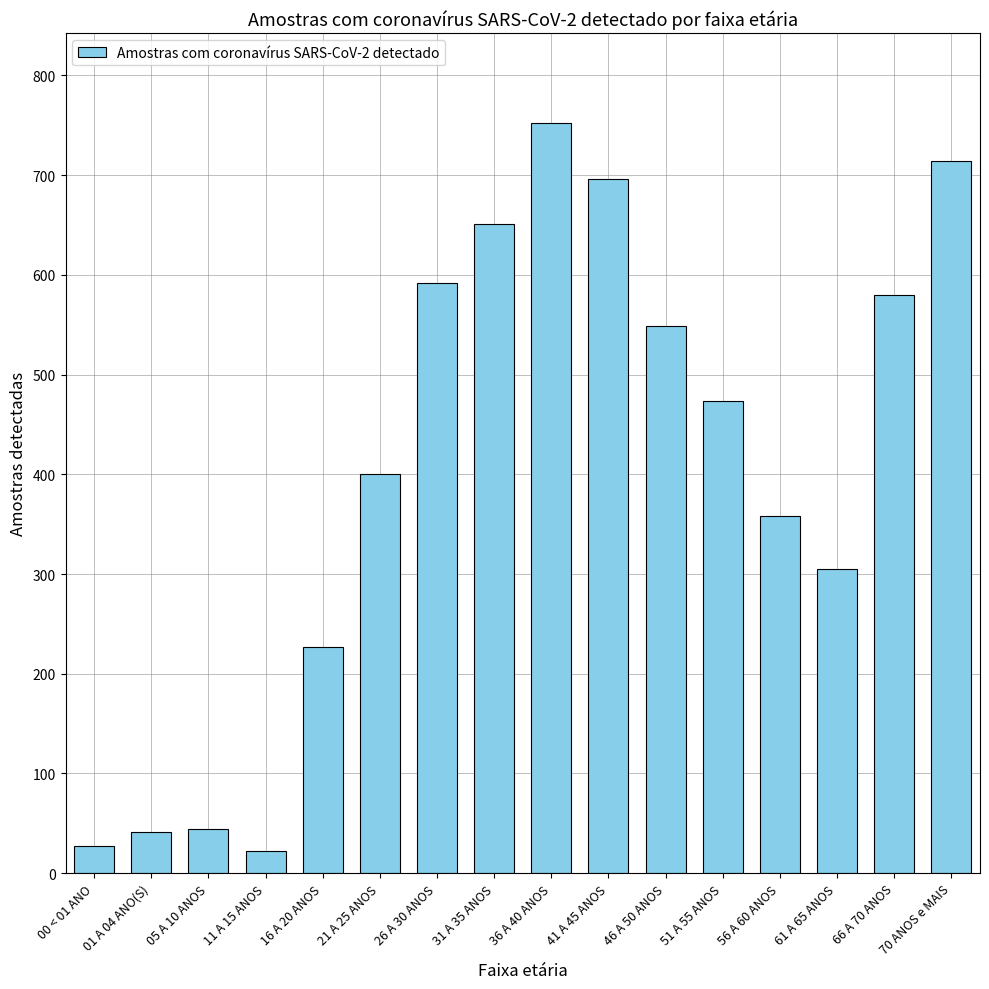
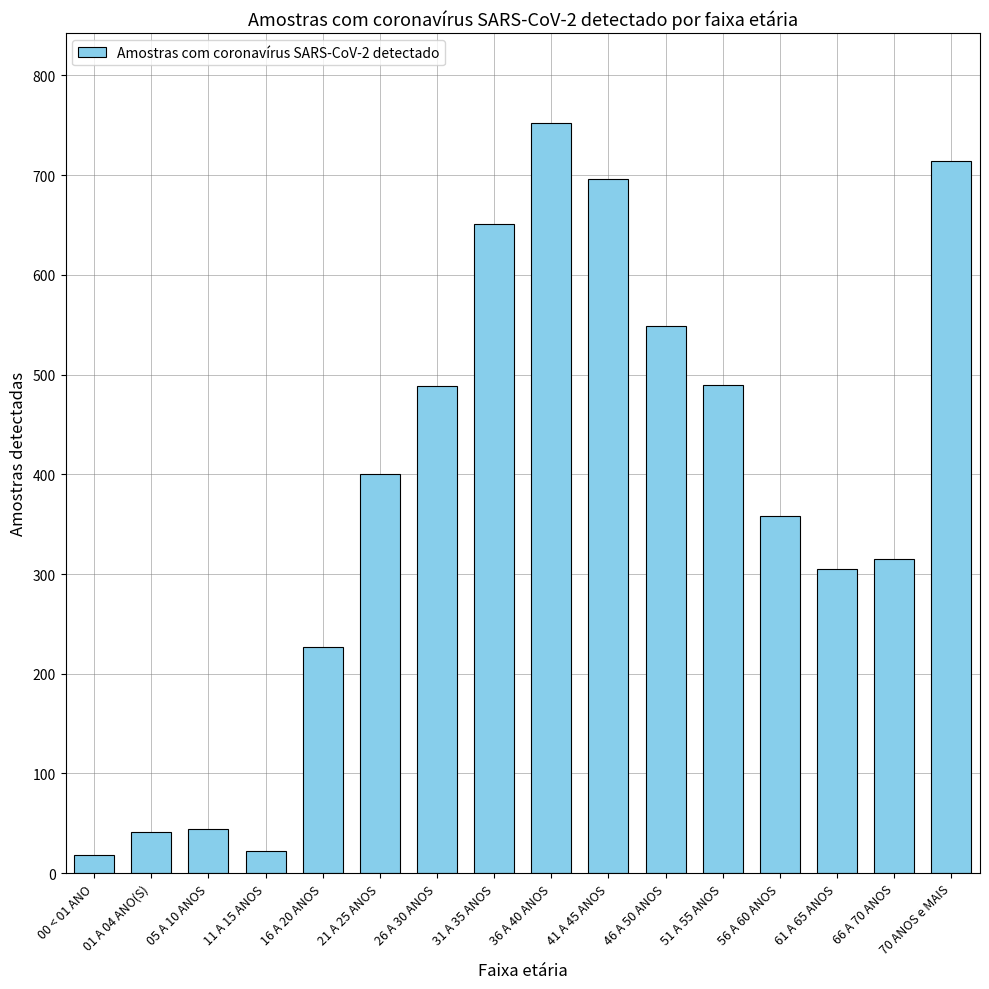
00 < 01 ANO: 30 -> 20
26 A 30 ANOS: 590 -> 490
51 A 55 ANOS: 470 -> 490
66 A 70 ANOS: 580 -> 320
